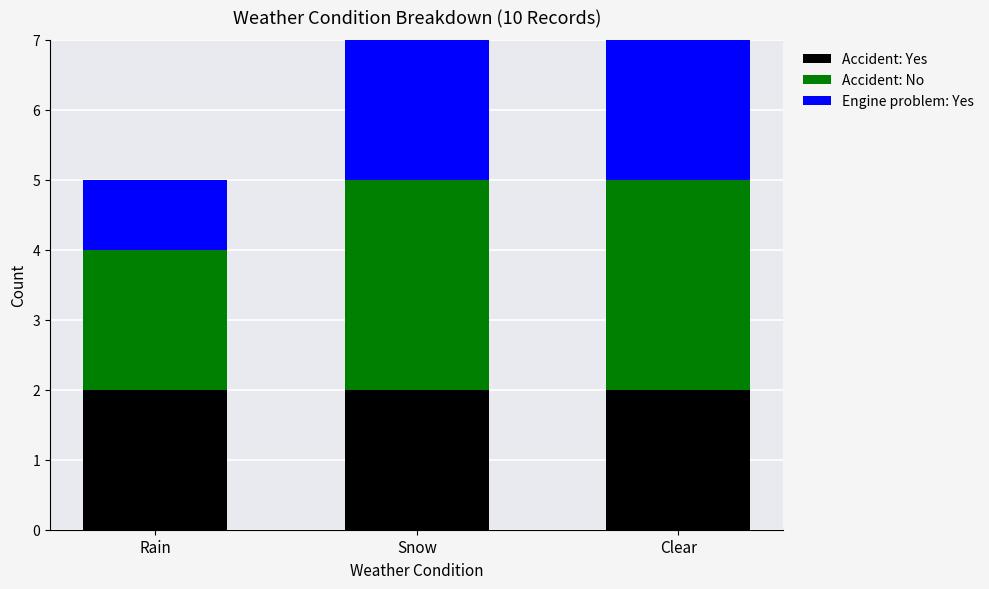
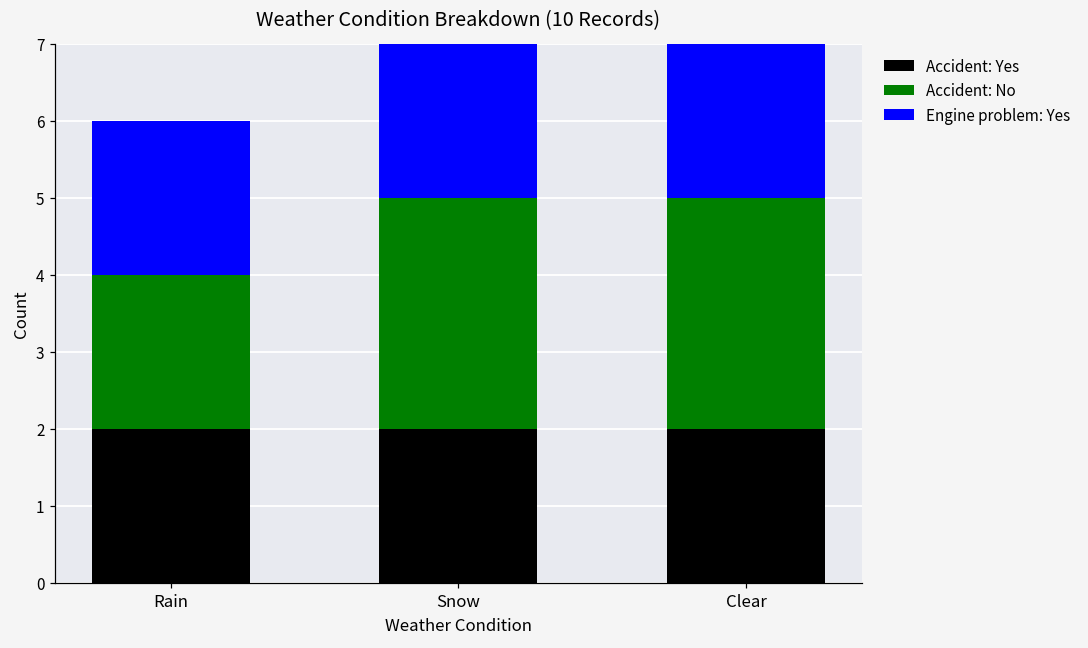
Engine problem: Yes, Rain: 1 -> 2
